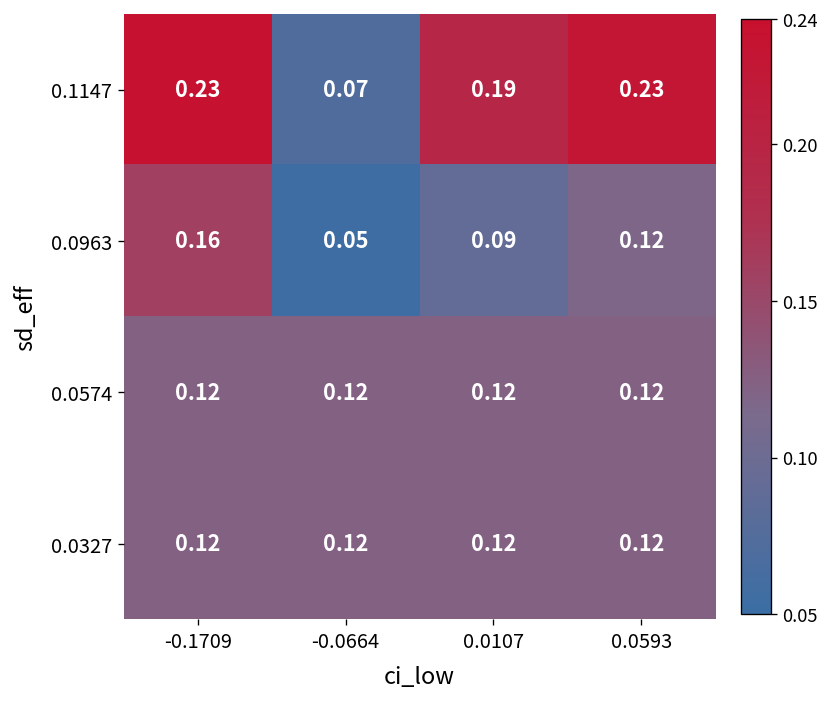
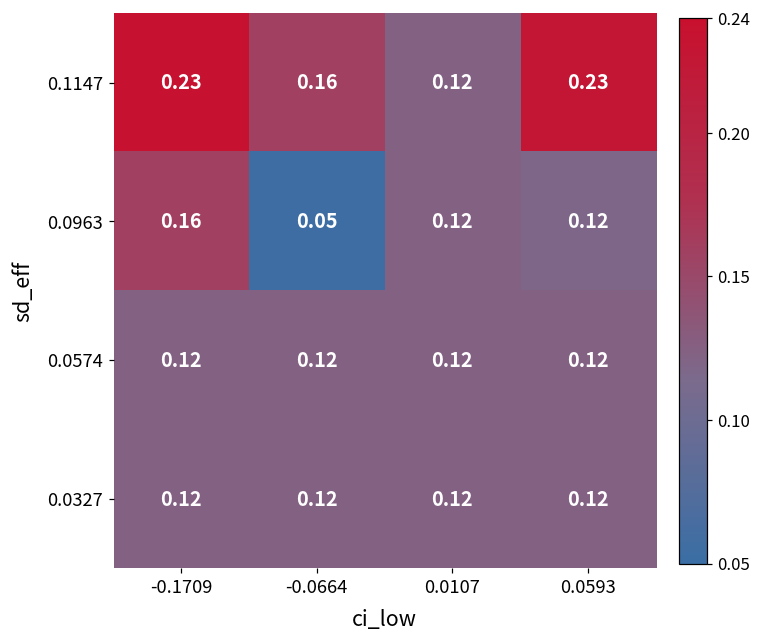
0.1147, -0.0664: 0.07 -> 0.16
0.1147, 0.0107: 0.19 -> 0.12
0.0963, 0.0107: 0.09 -> 0.12
